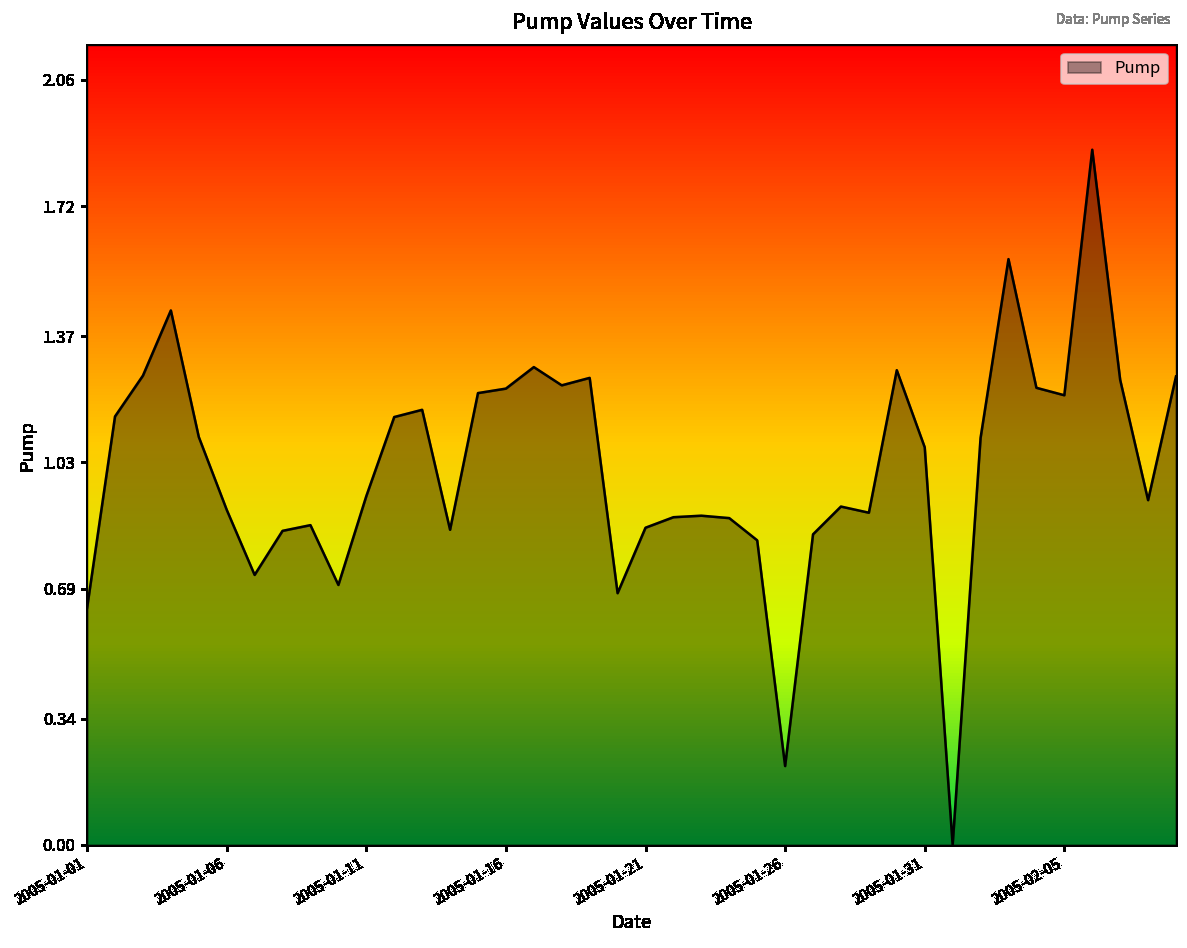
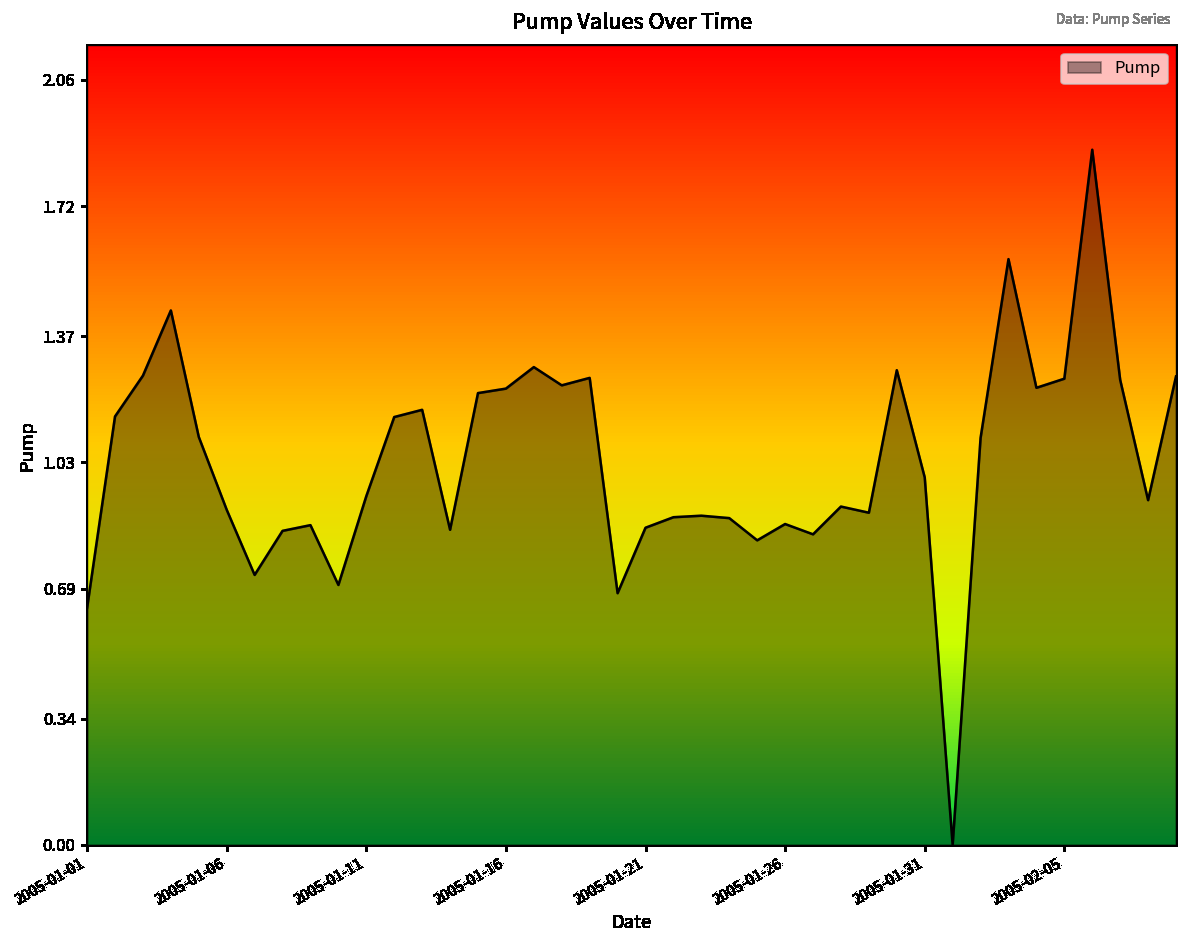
2005-01-26: 0.21 -> 0.86
2005-01-31: 1.07 -> 0.99
2005-02-05: 1.21 -> 1.26
